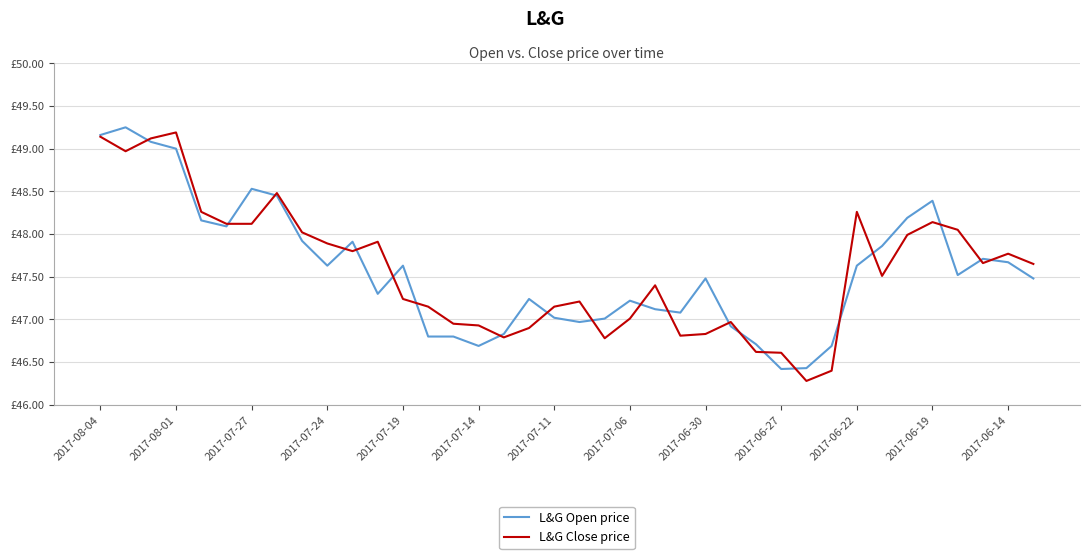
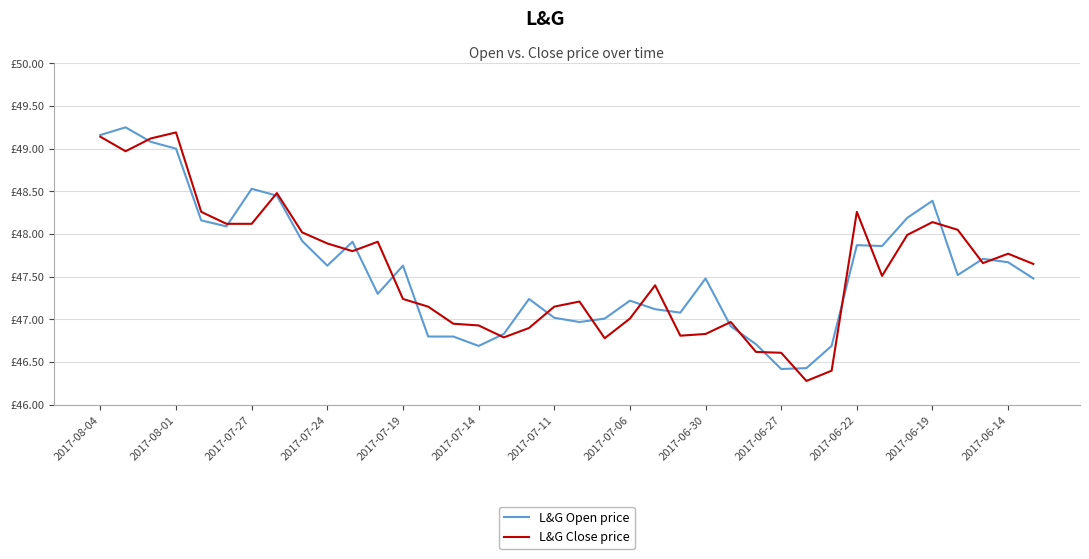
L&G Open price, 2017-06-22: £47.6 -> £47.9
